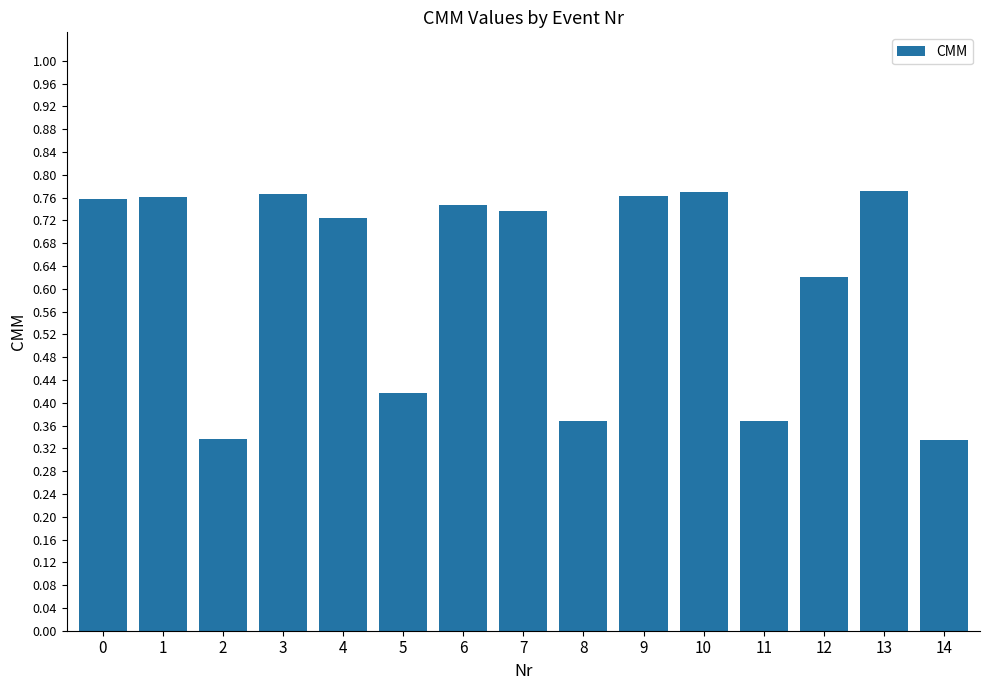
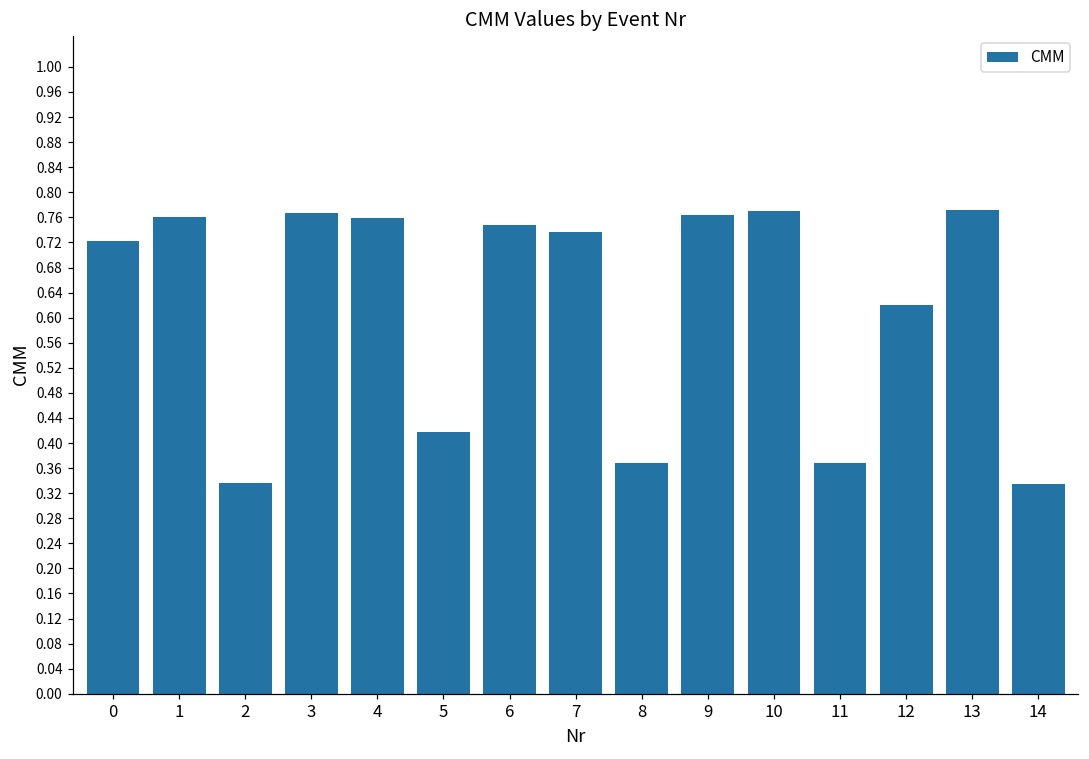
0: 0.76 -> 0.72
4: 0.72 -> 0.76
